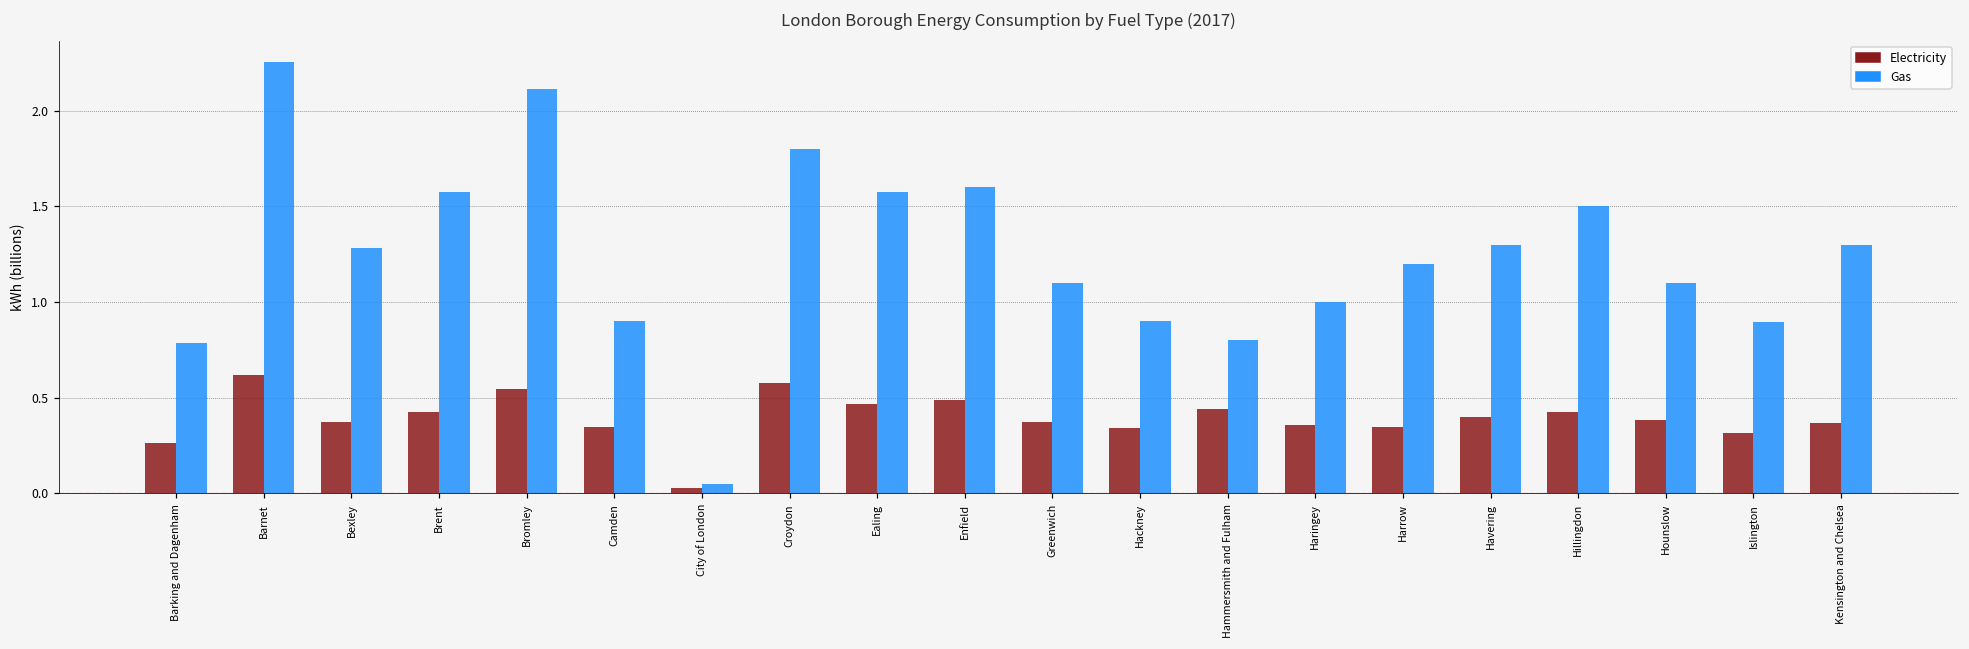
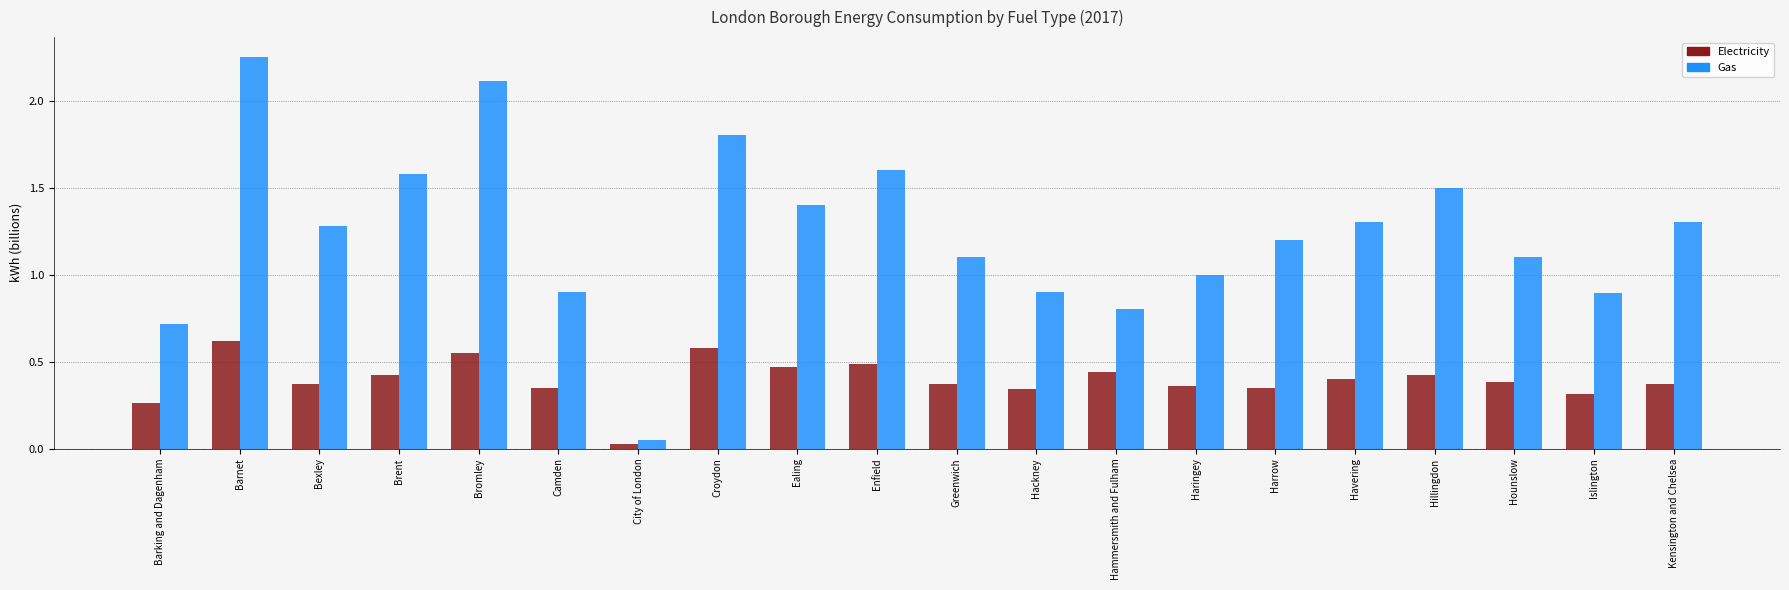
Gas, Barking and Dagenham: 0.79 -> 0.72
Gas, Ealing: 1.57 -> 1.40
